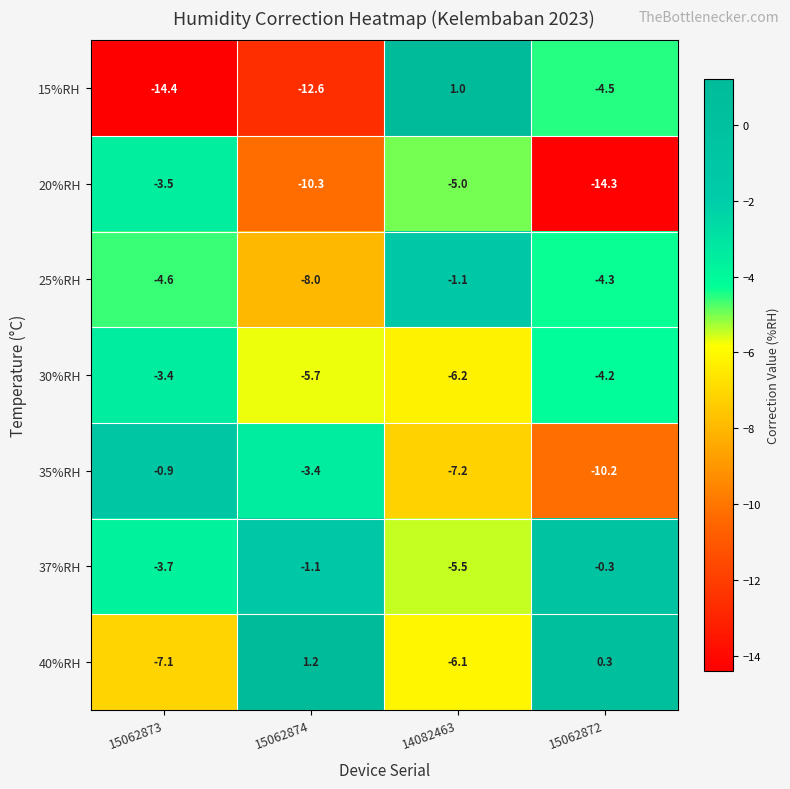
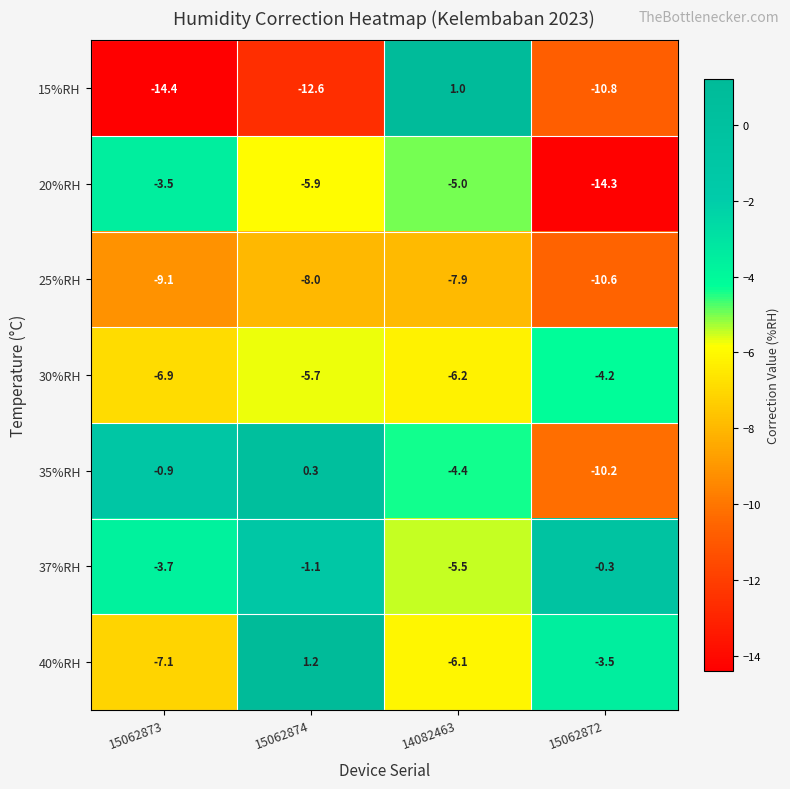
15%RH, 15062872: -4.5 -> -10.8
20%RH, 15062874: -10.3 -> -5.9
25%RH, 15062873: -4.6 -> -9.1
25%RH, 14082463: -1.1 -> -7.9
25%RH, 15062872: -4.3 -> -10.6
30%RH, 15062873: -3.4 -> -6.9
35%RH, 15062874: -3.4 -> 0.3
35%RH, 14082463: -7.2 -> -4.4
40%RH, 15062872: 0.3 -> -3.5
